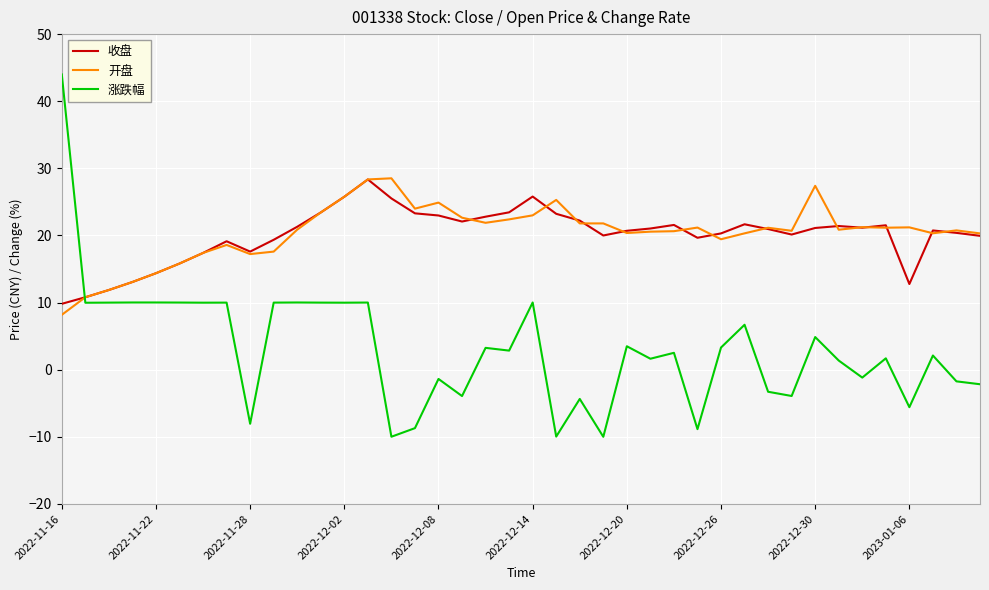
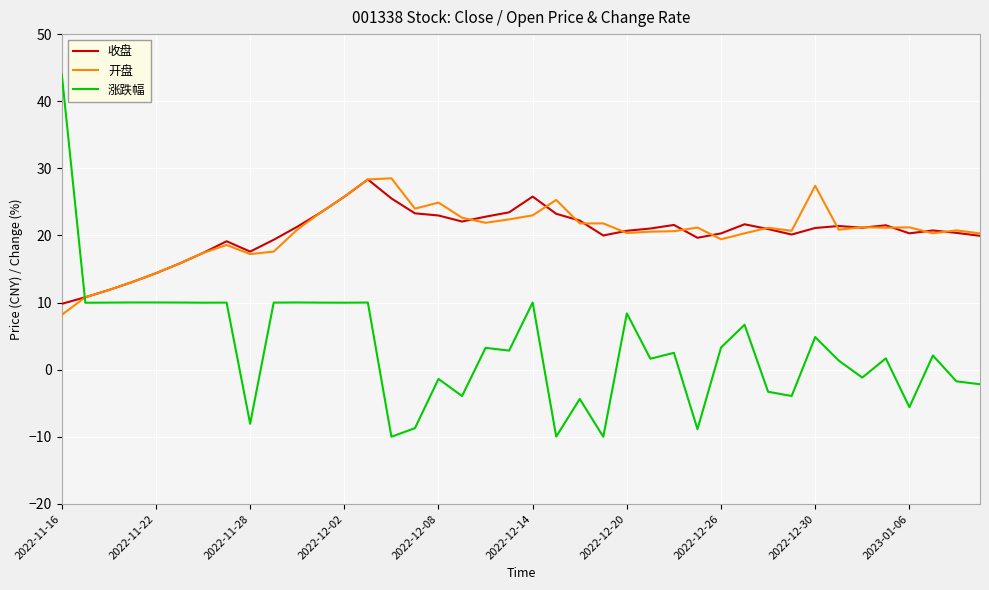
涨跌幅, 2022-12-20: 4 -> 8
收盘, 2023-01-06: 13 -> 20
